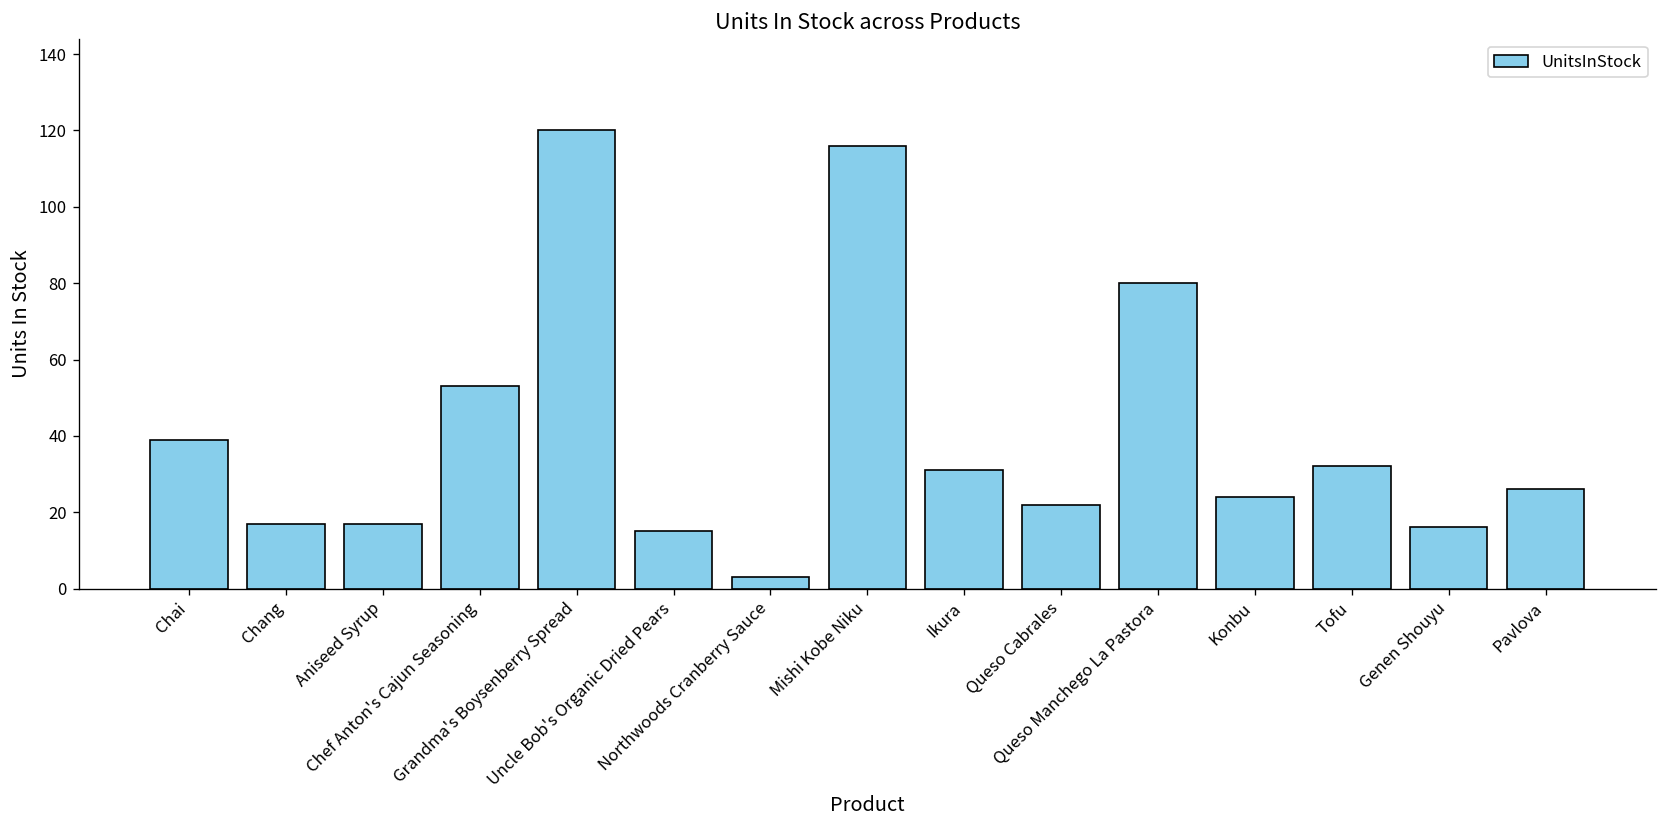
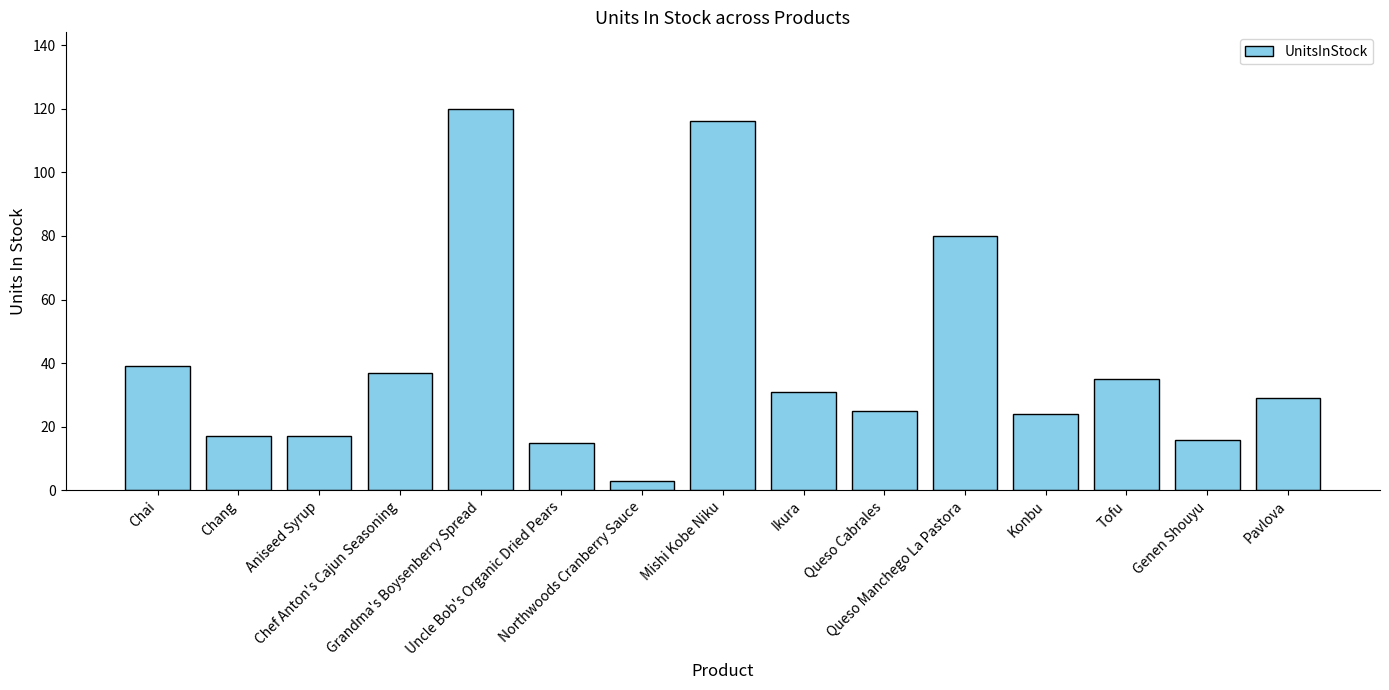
Chef Anton's Cajun Seasoning: 53 -> 37
Queso Cabrales: 22 -> 25
Tofu: 32 -> 35
Pavlova: 26 -> 29
